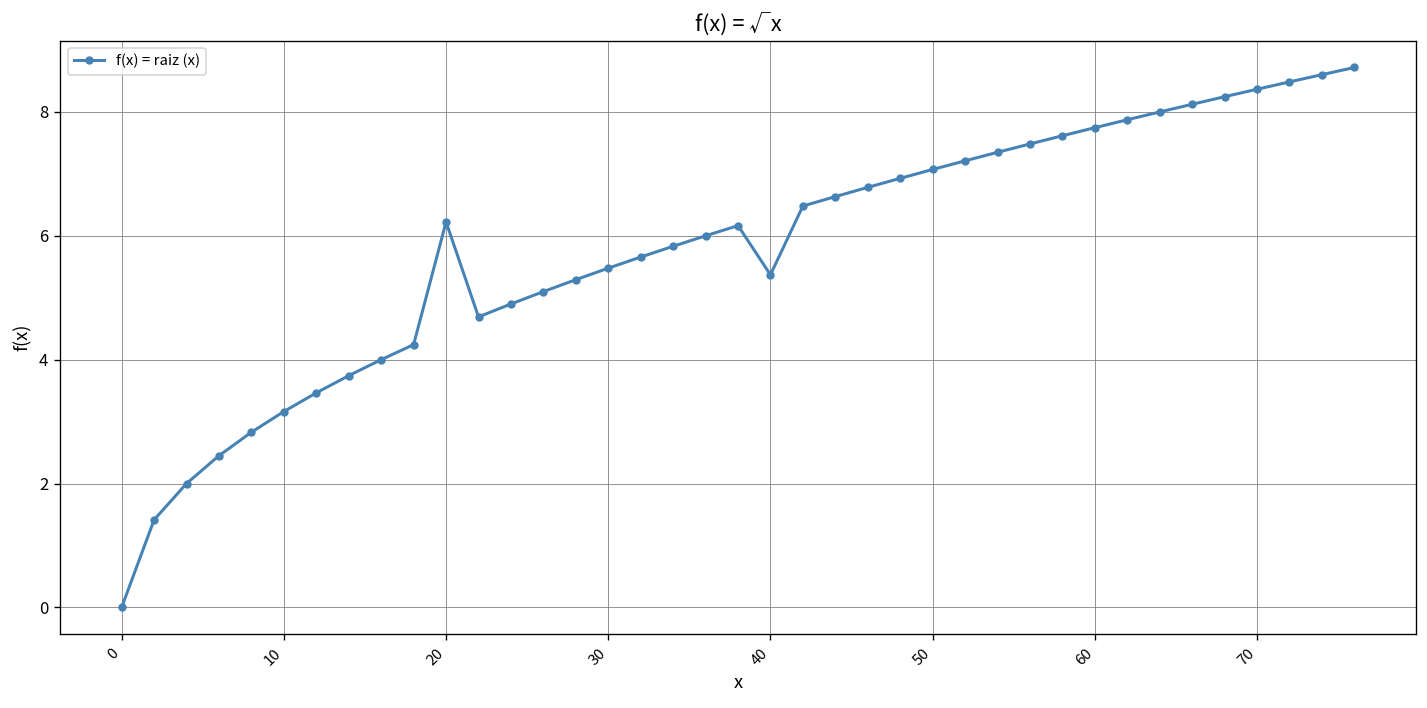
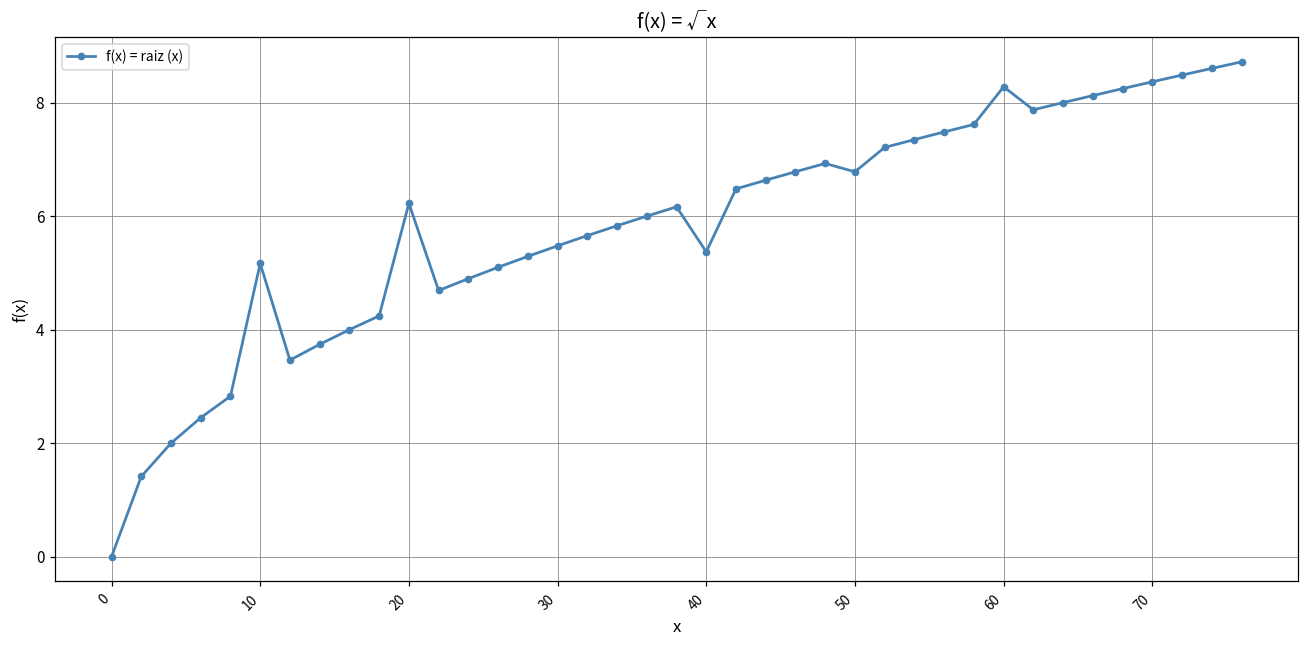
10: 3.2 -> 5.2
50: 7.1 -> 6.8
60: 7.7 -> 8.3
